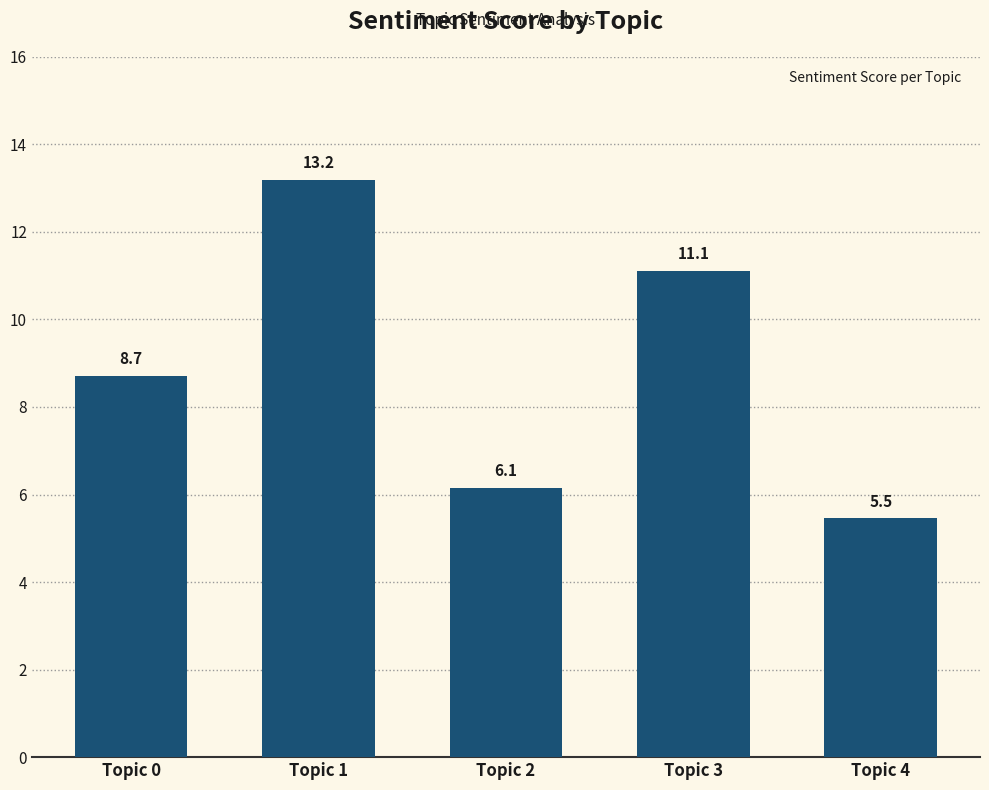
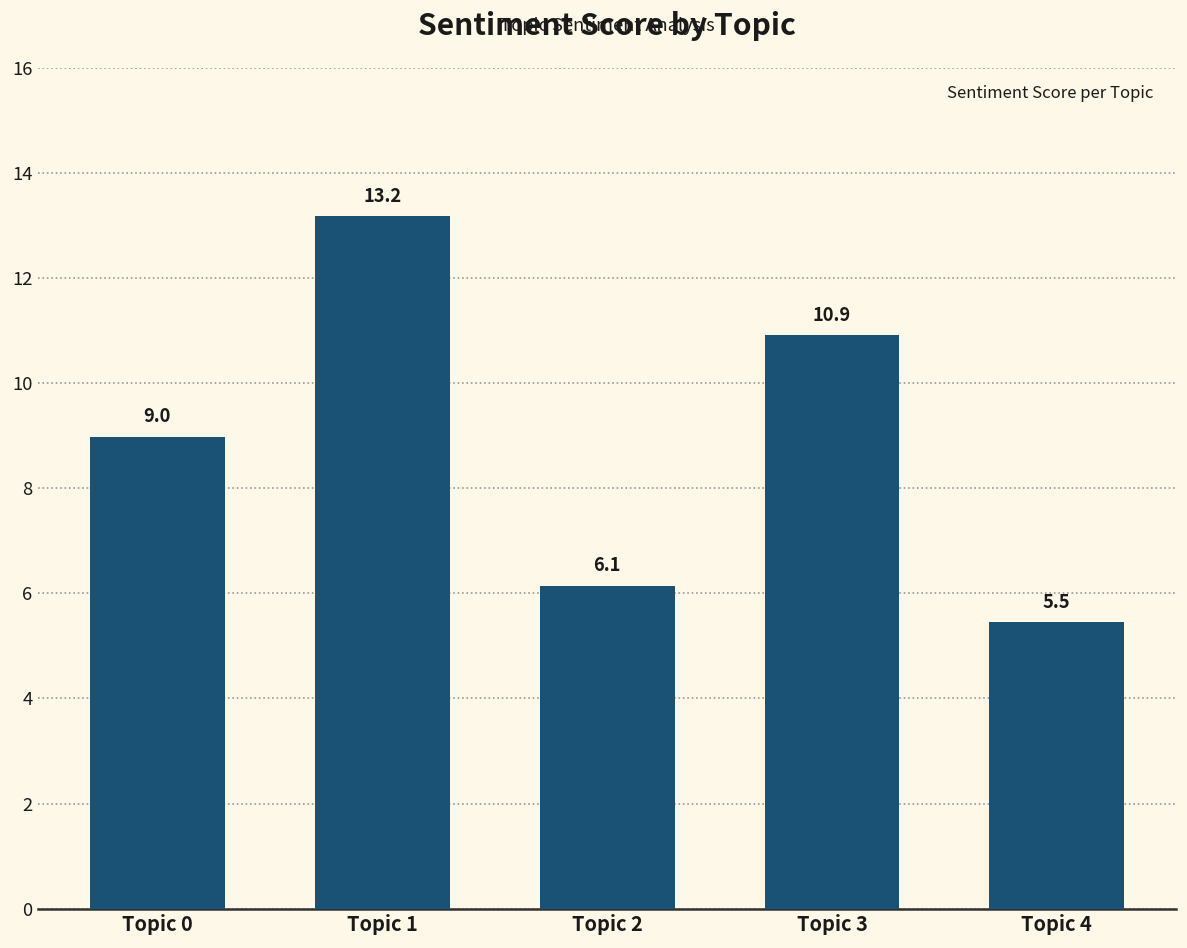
Topic 0: 8.7 -> 9.0
Topic 3: 11.1 -> 10.9
